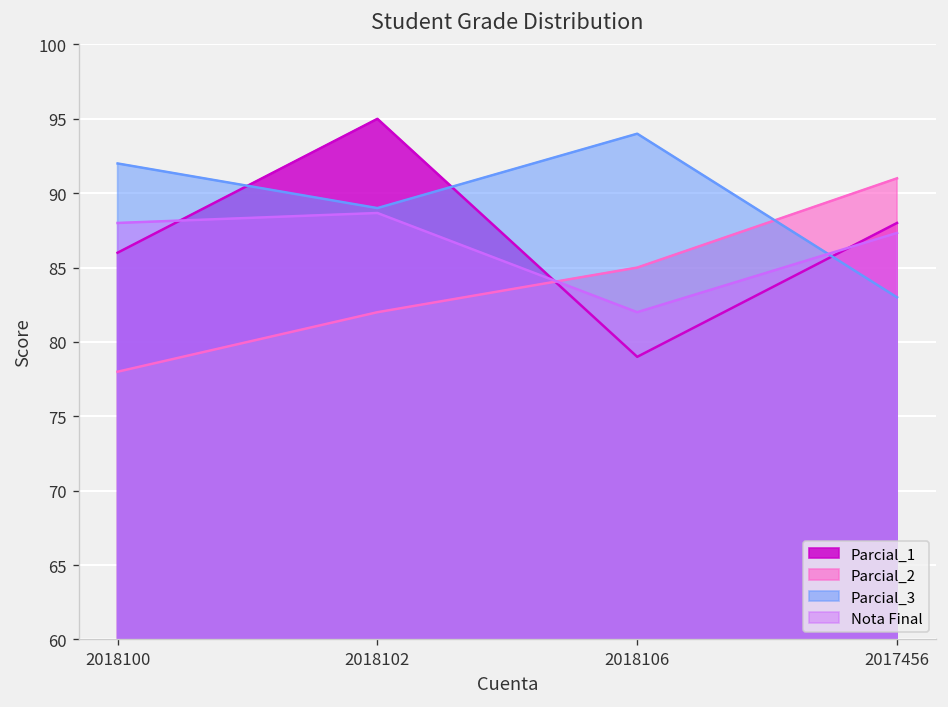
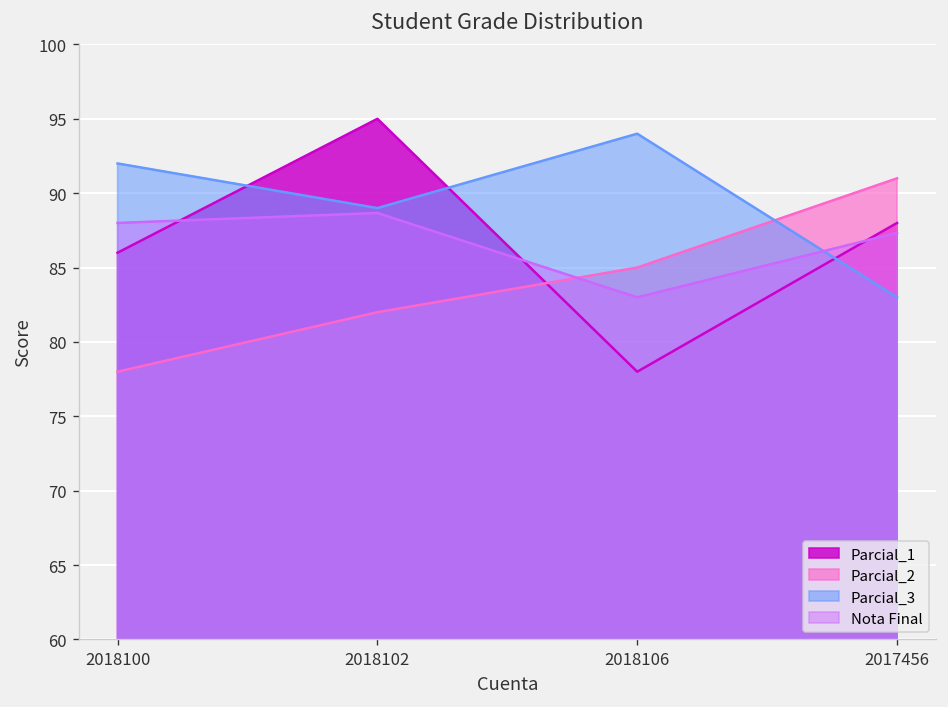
Parcial_1, 2018106: 79 -> 78
Nota Final, 2018106: 82 -> 83
